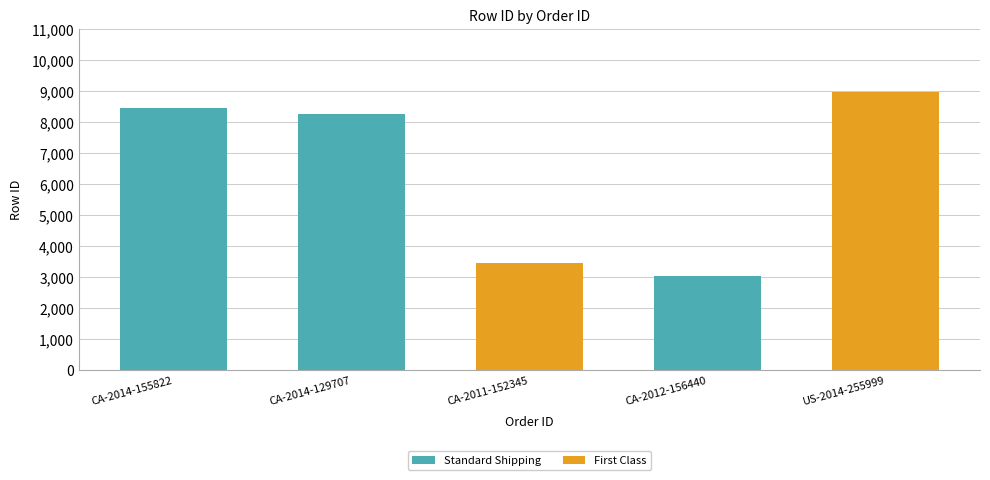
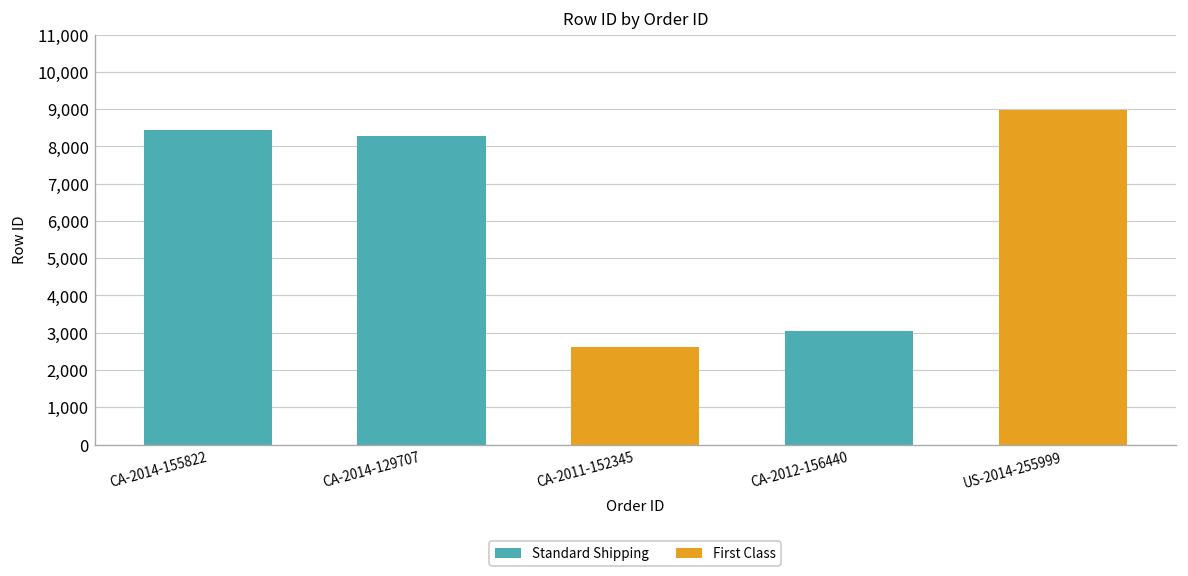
First Class, CA-2011-152345: 3,500 -> 2,600
